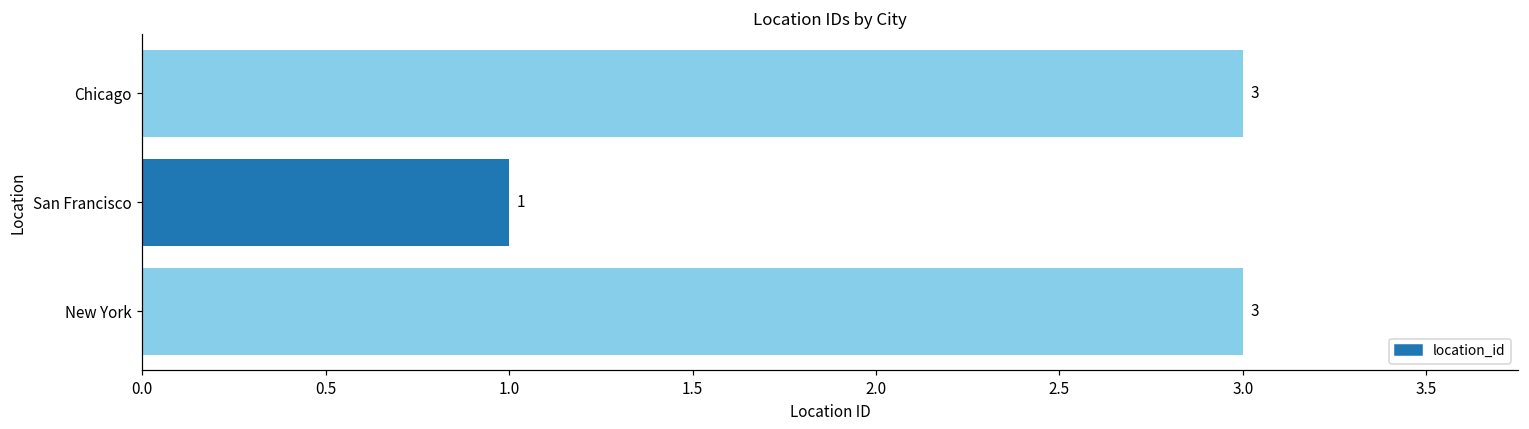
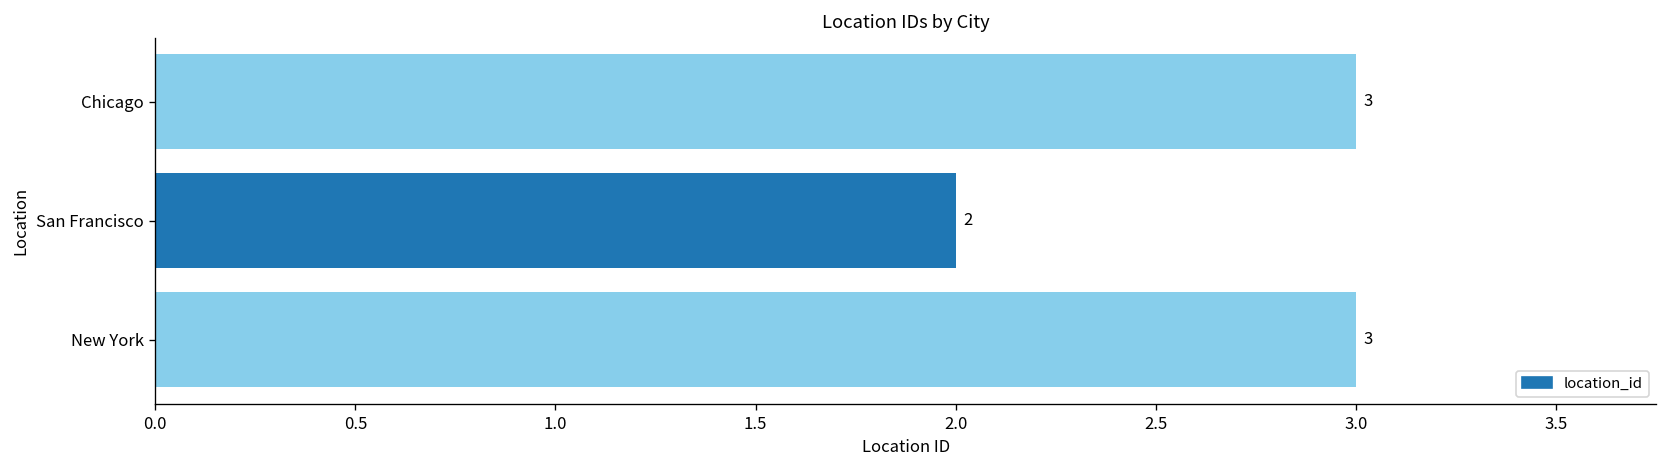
San Francisco: 1 -> 2
